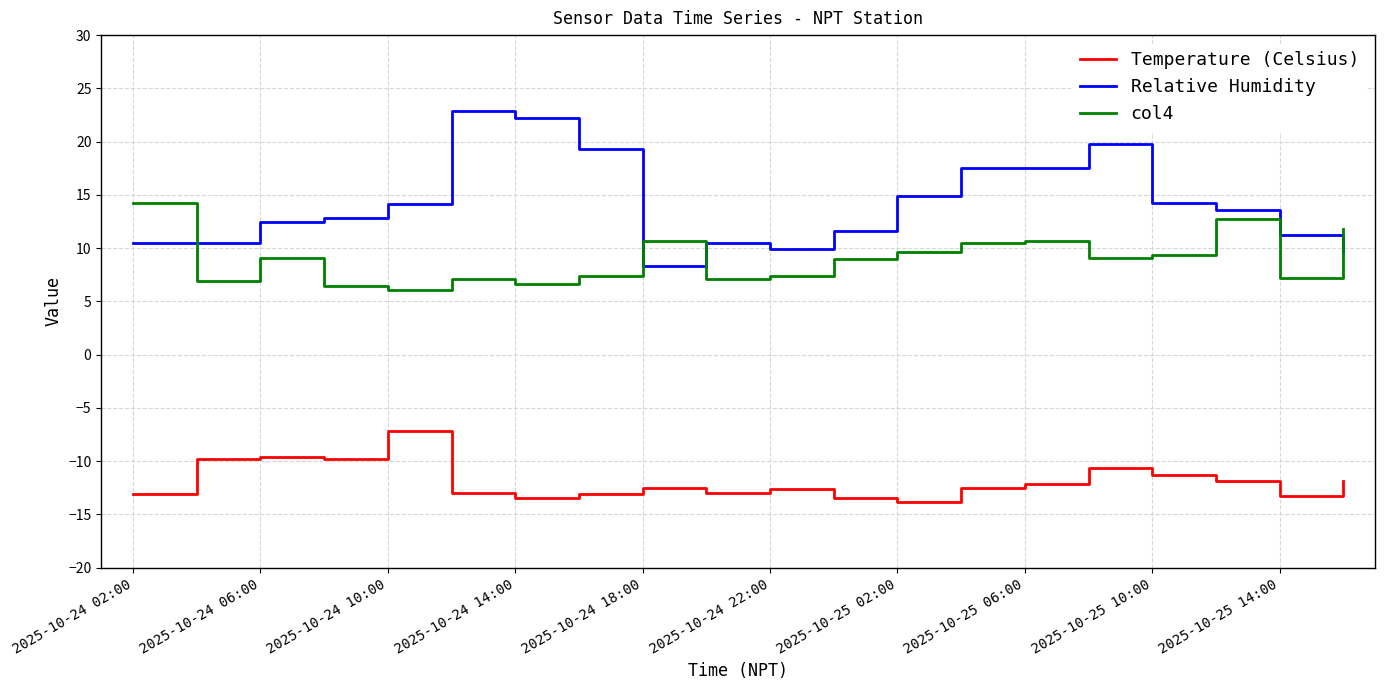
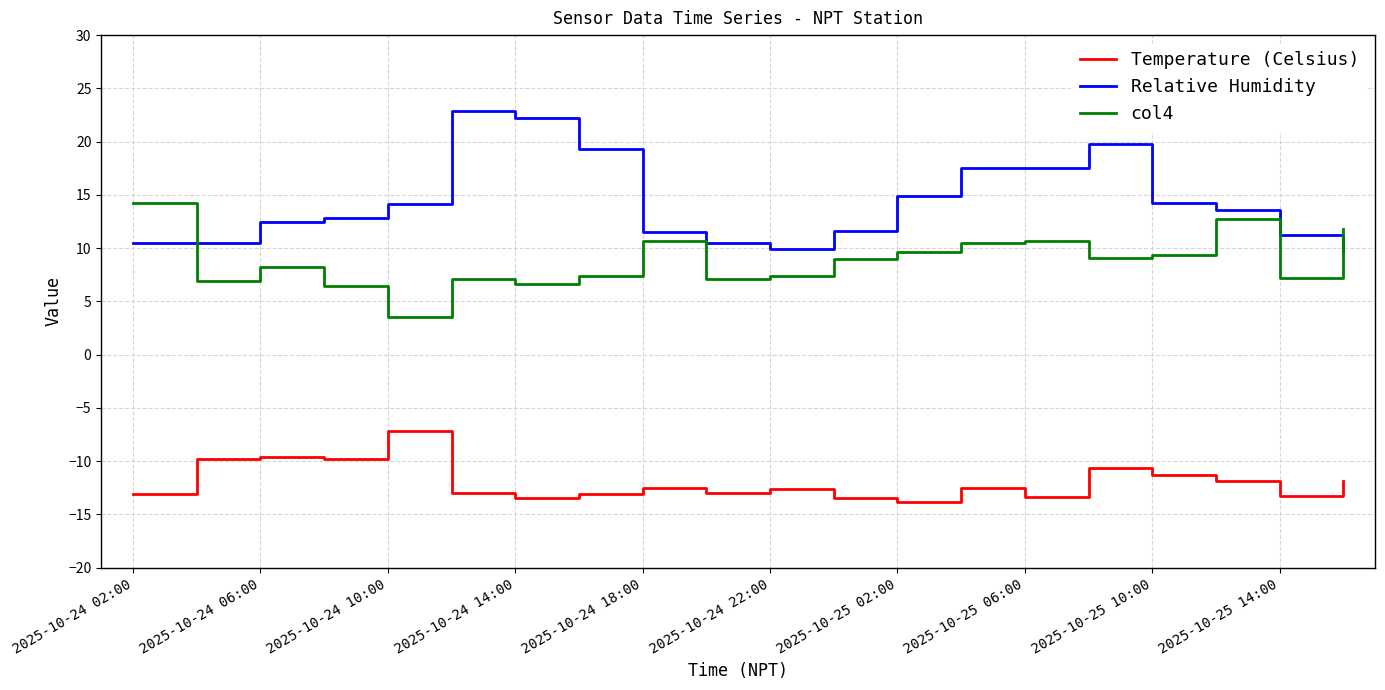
col4, 2025-10-24 06:00: 9.1 -> 8.3
col4, 2025-10-24 10:00: 6.0 -> 3.5
Relative Humidity, 2025-10-24 18:00: 8.3 -> 11.5
Temperature (Celsius), 2025-10-25 06:00: -12.1 -> -13.3
